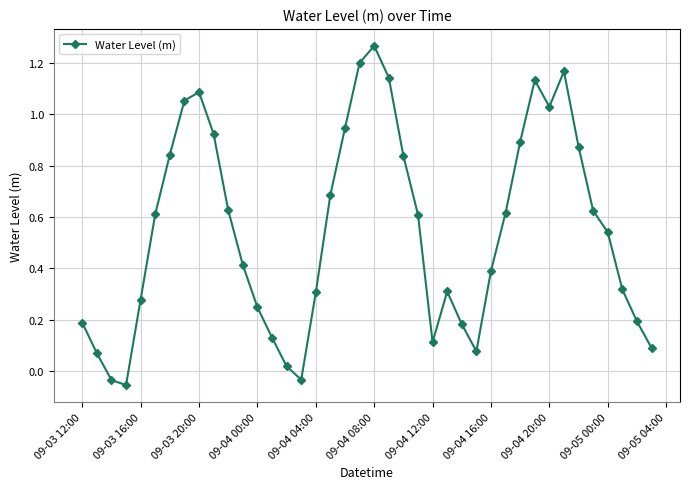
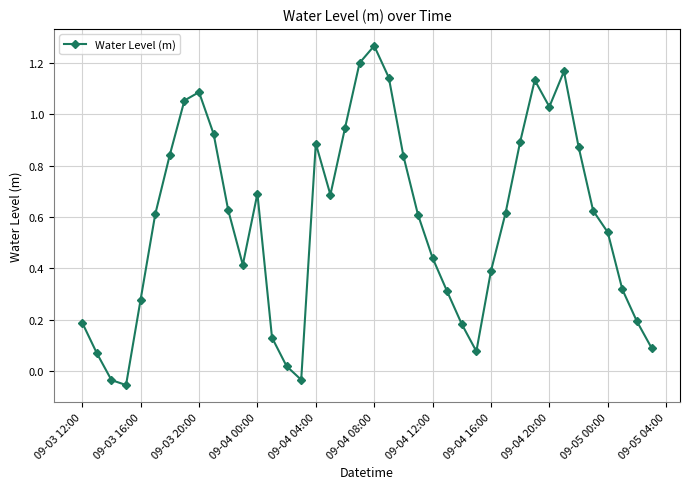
09-04 00:00: 0.25 -> 0.69
09-04 04:00: 0.31 -> 0.89
09-04 12:00: 0.11 -> 0.44
